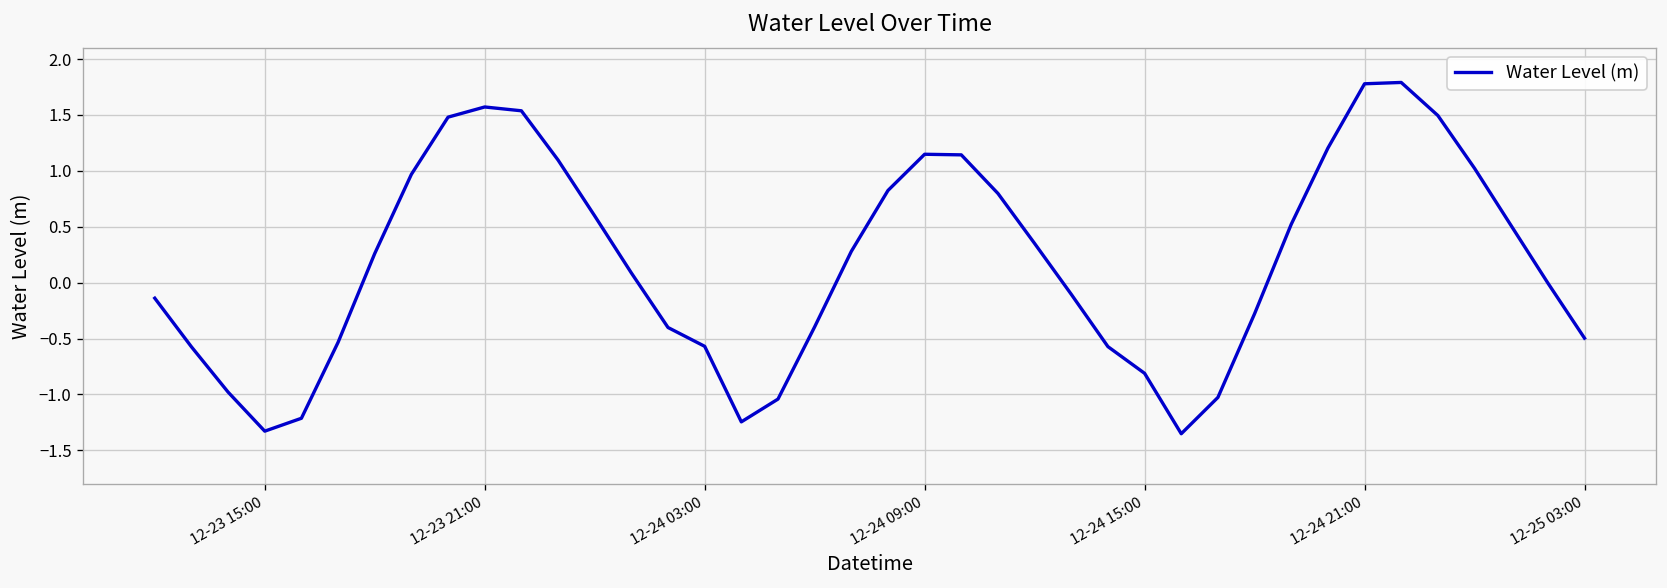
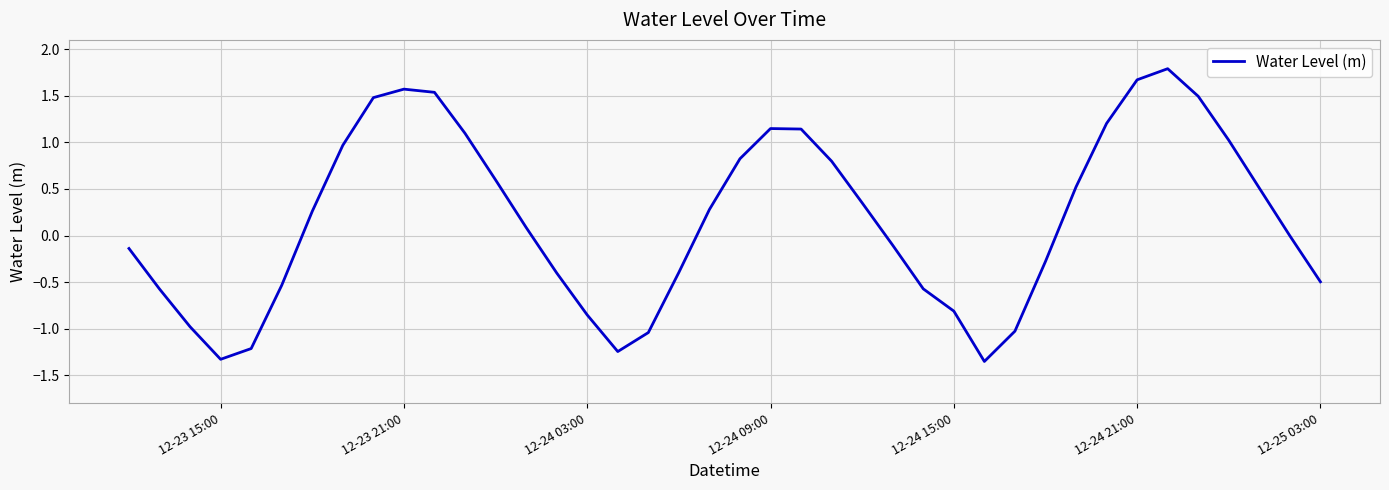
12-24 03:00: -0.6 -> -0.9
12-24 21:00: 1.8 -> 1.7
